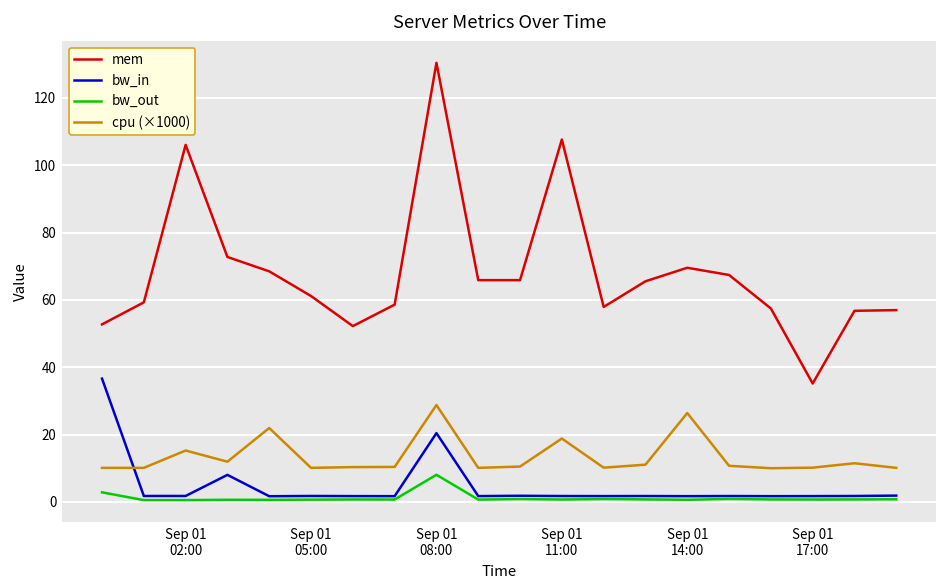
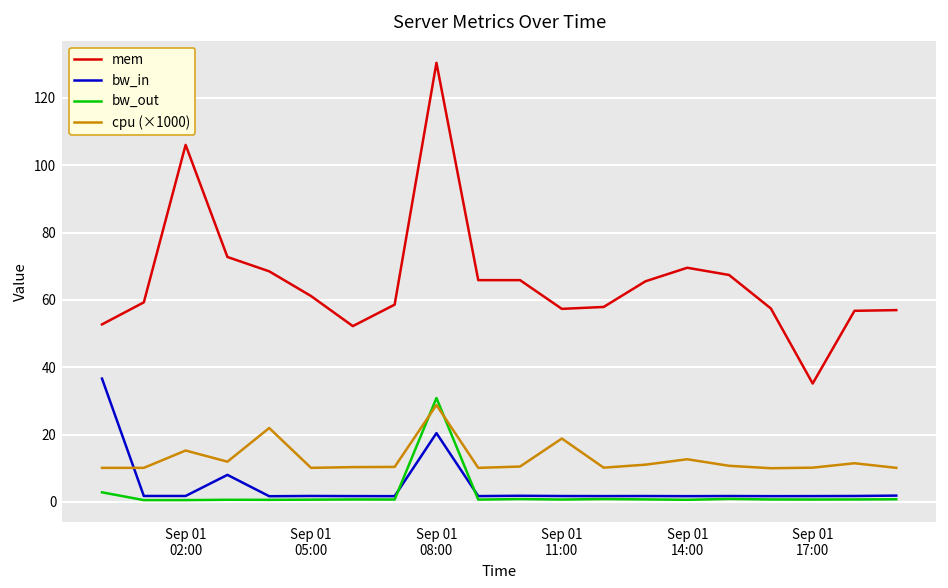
bw_out, Sep 01 08:00: 8 -> 31
mem, Sep 01 11:00: 108 -> 57
cpu (×1000), Sep 01 14:00: 26 -> 13
